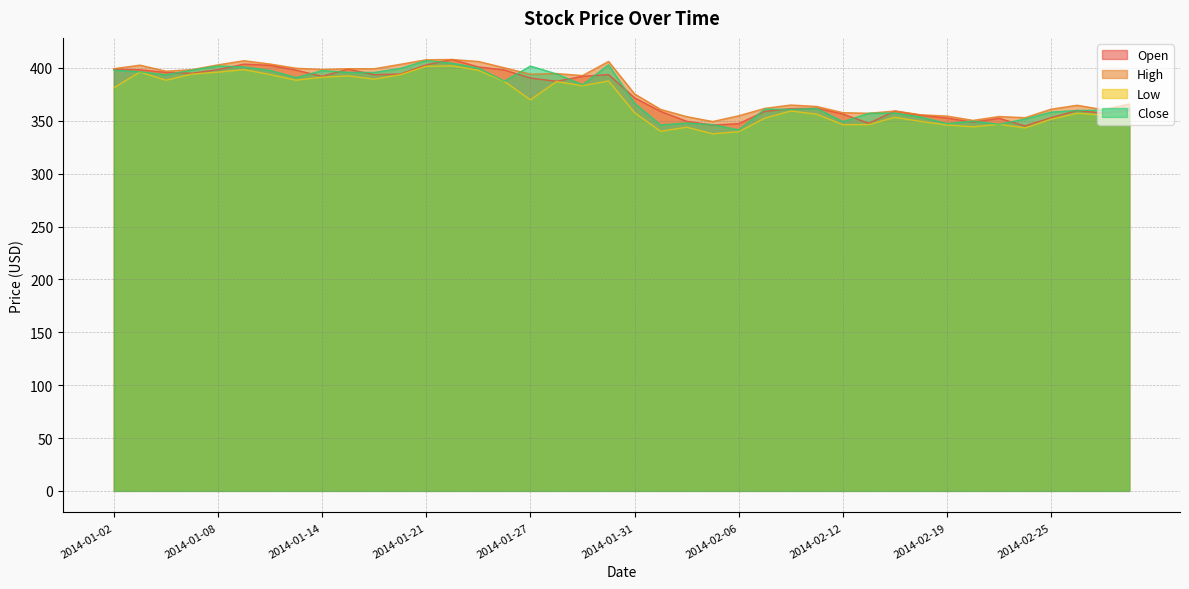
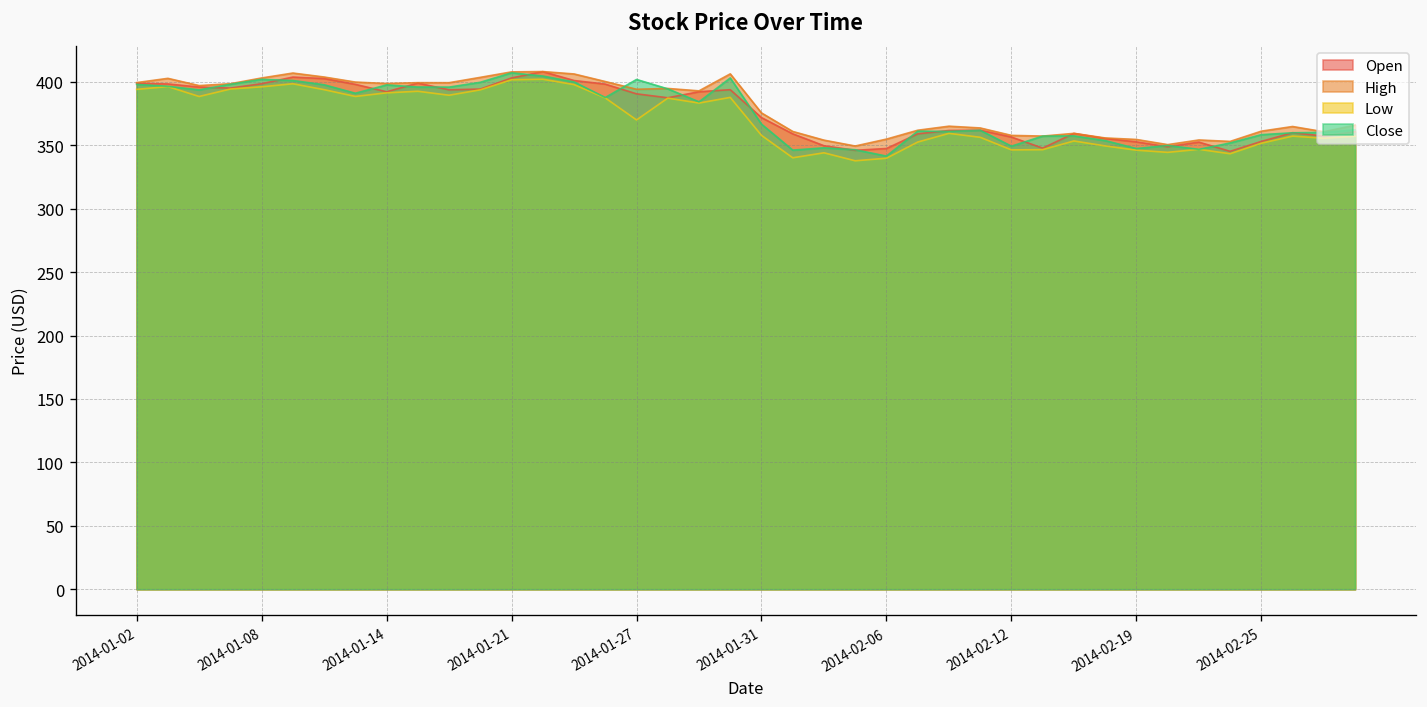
Low, 2014-01-02: 381 -> 394
